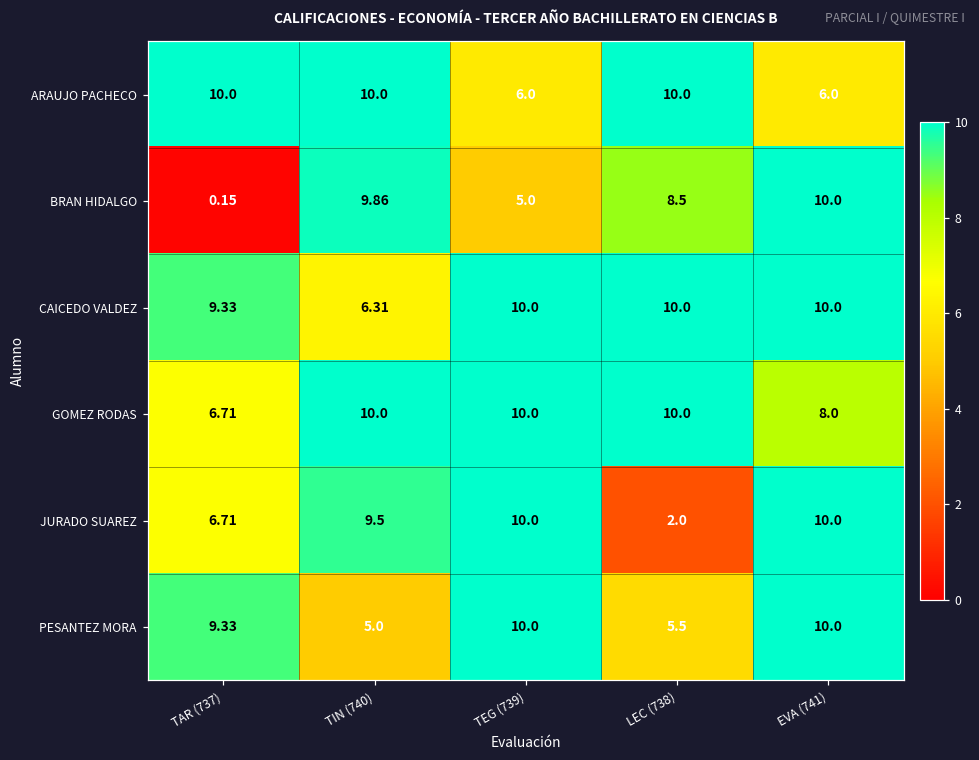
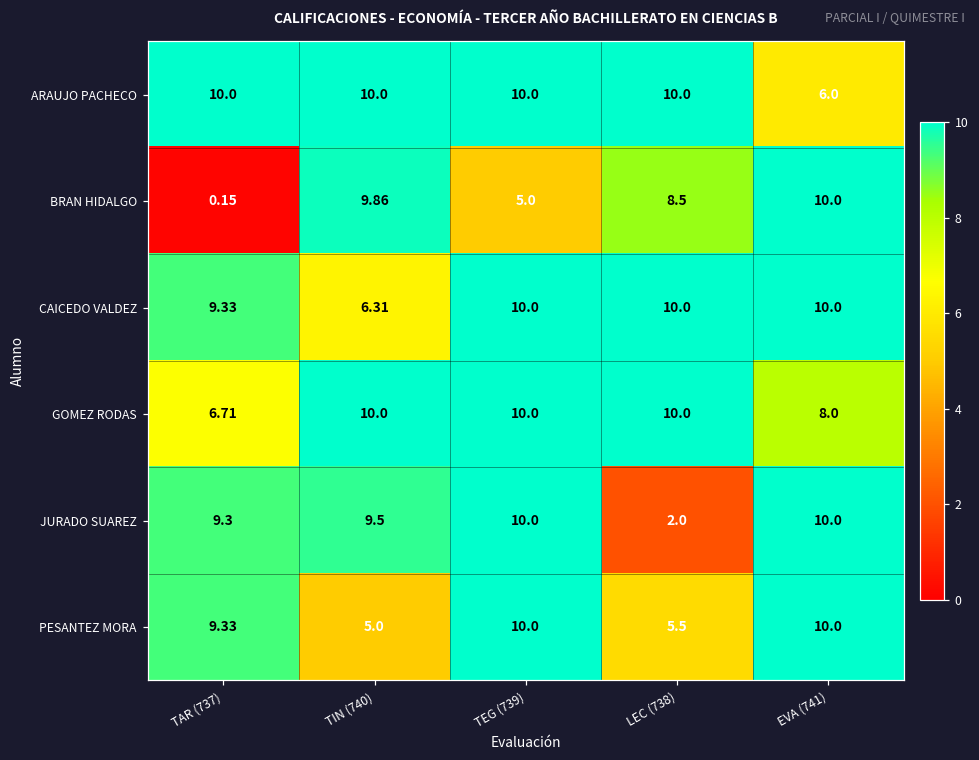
ARAUJO PACHECO, TEG (739): 6.0 -> 10.0
JURADO SUAREZ, TAR (737): 6.71 -> 9.3
